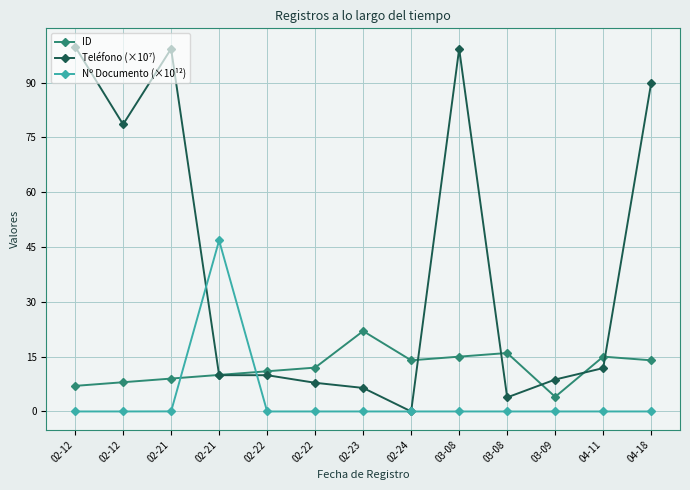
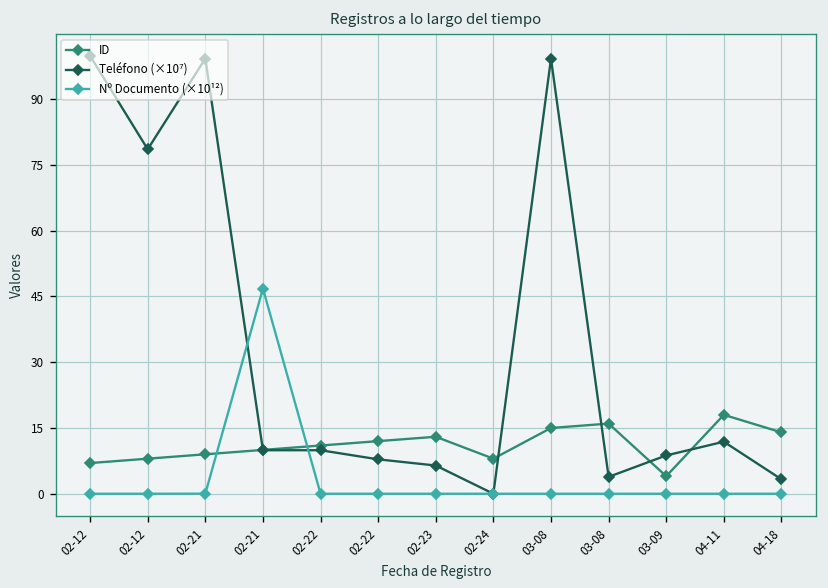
ID, 02-23: 22 -> 13
ID, 02-24: 14 -> 8
ID, 04-11: 15 -> 18
Teléfono (×10⁷), 04-18: 90 -> 3
